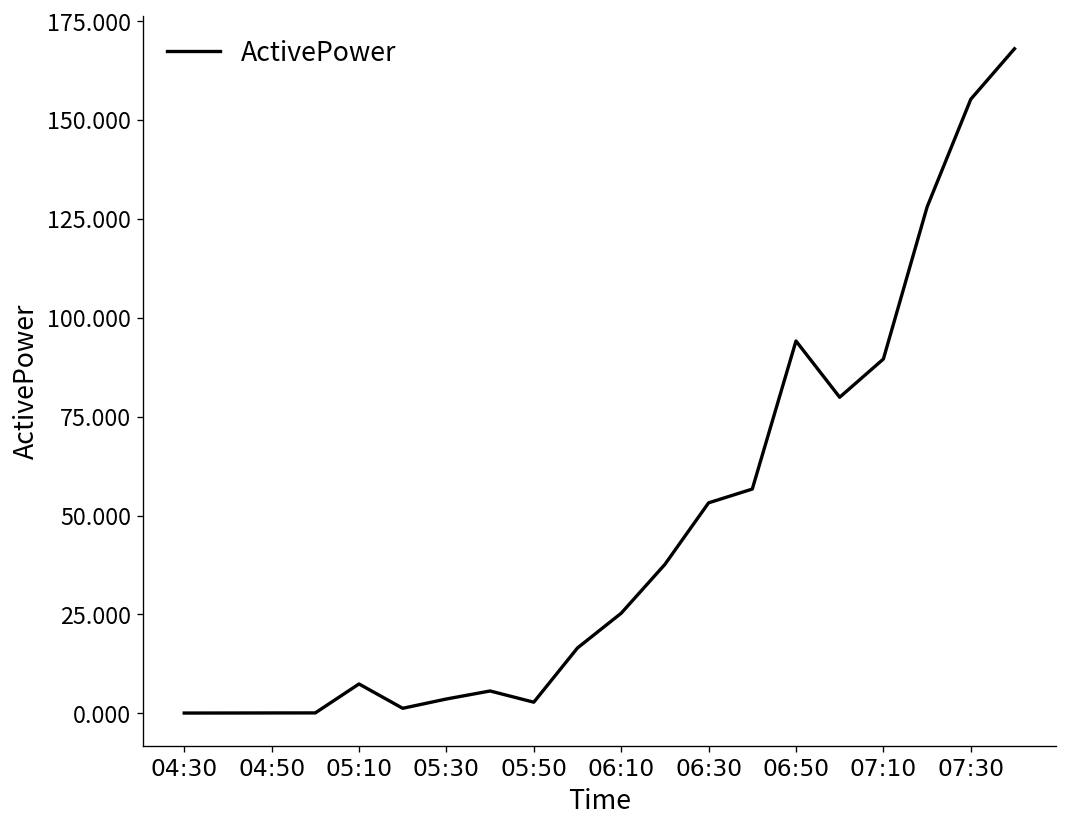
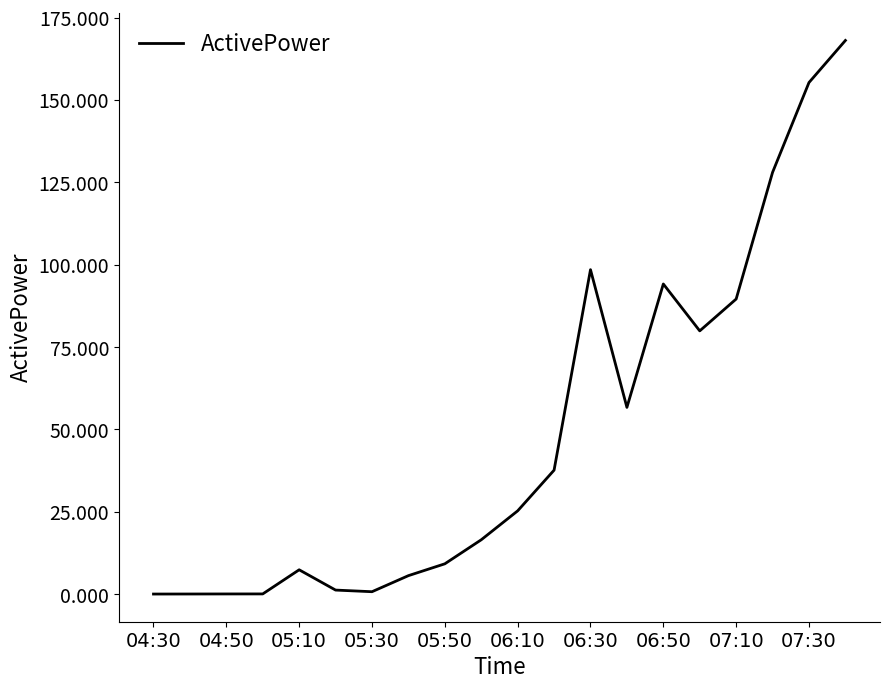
05:30: 4 -> 1
05:50: 3 -> 9
06:30: 53 -> 98
